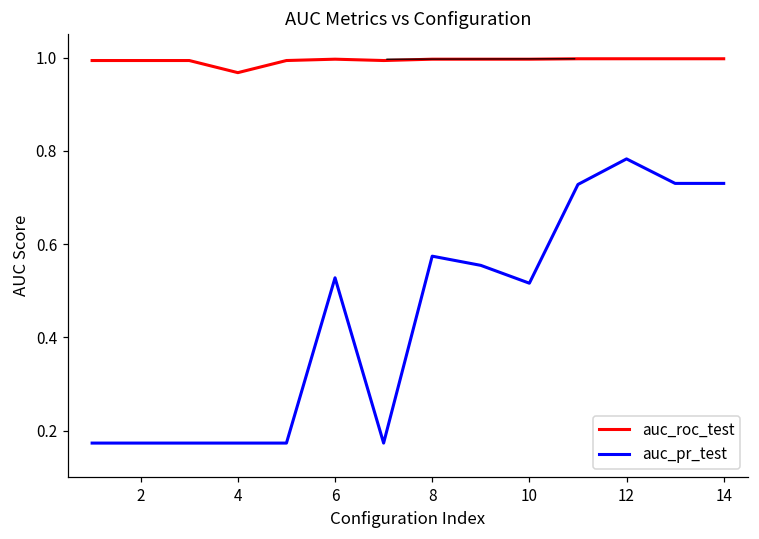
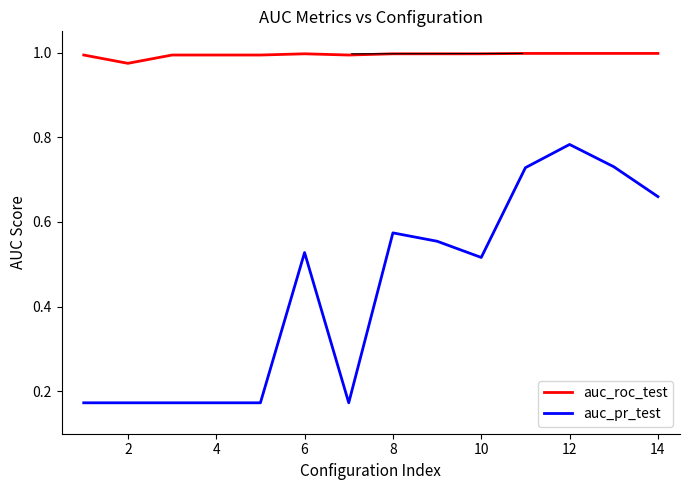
auc_roc_test, 2: 0.99 -> 0.97
auc_roc_test, 4: 0.97 -> 0.99
auc_pr_test, 14: 0.73 -> 0.66
